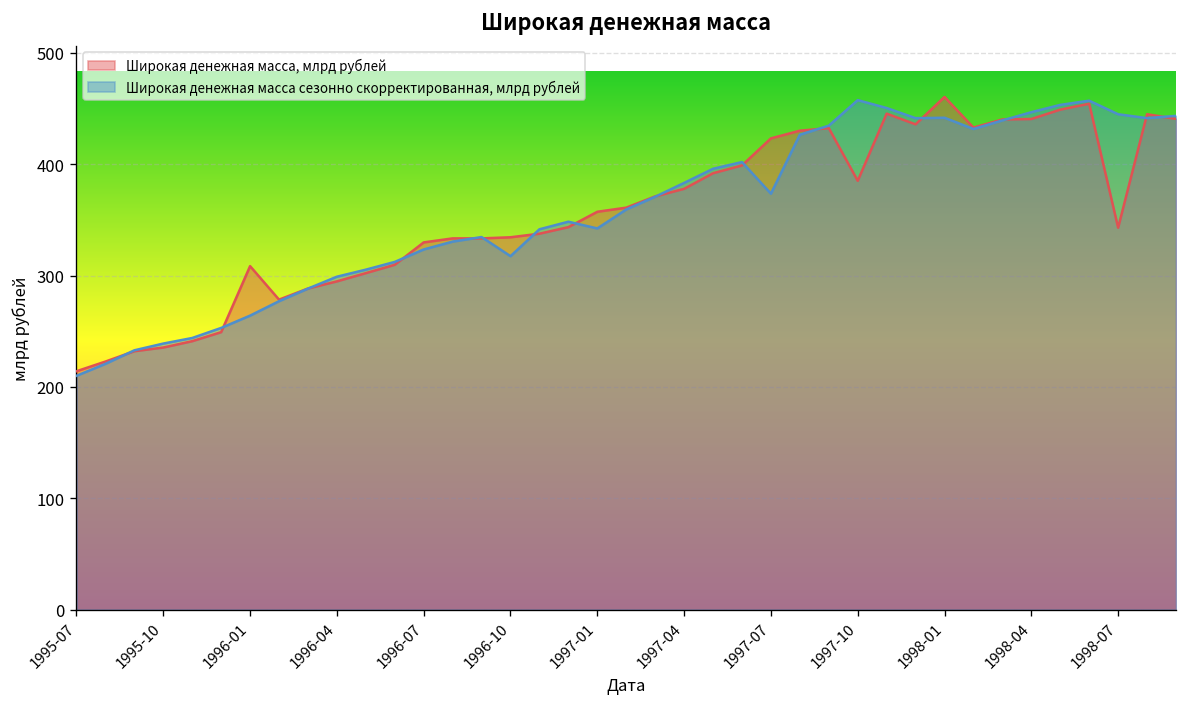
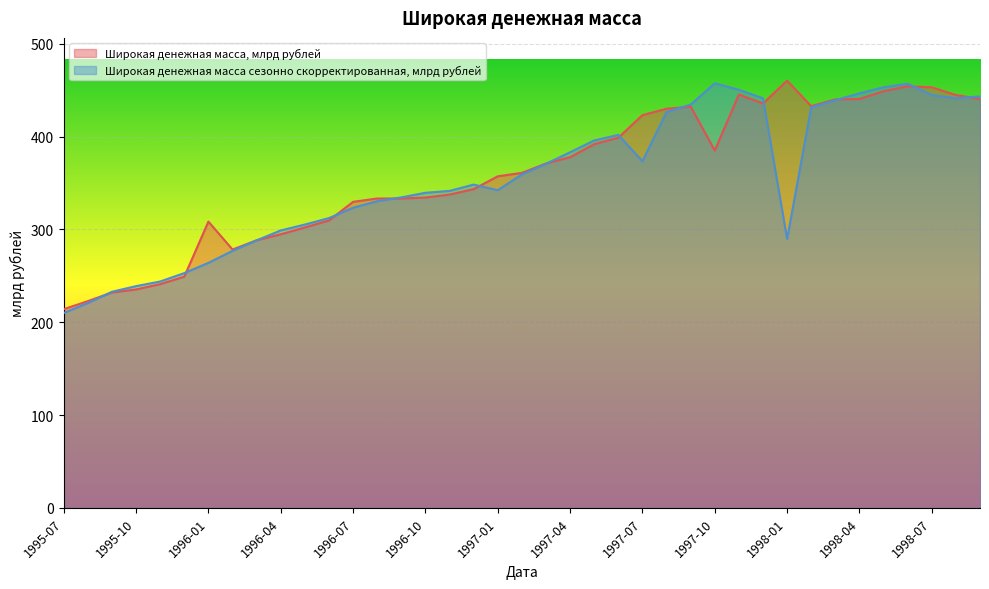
Широкая денежная масса сезонно скорректированная, млрд рублей, 1996-10: 320 -> 340
Широкая денежная масса сезонно скорректированная, млрд рублей, 1998-01: 440 -> 290
Широкая денежная масса, млрд рублей, 1998-07: 340 -> 450
